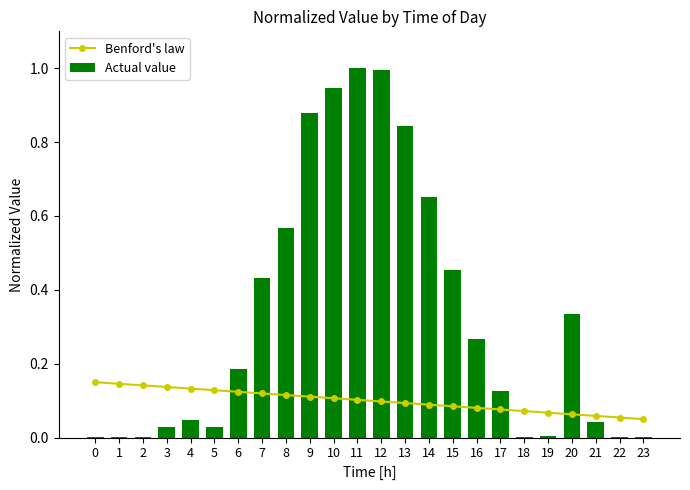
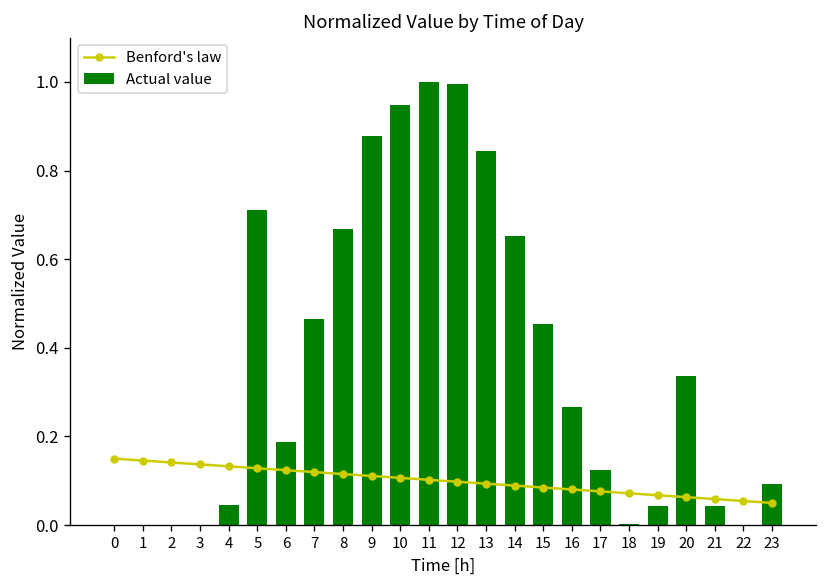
Actual value, 3: 0.03 -> 0.00
Actual value, 5: 0.03 -> 0.71
Actual value, 7: 0.43 -> 0.47
Actual value, 8: 0.57 -> 0.67
Actual value, 19: 0.00 -> 0.04
Actual value, 23: 0.00 -> 0.09
